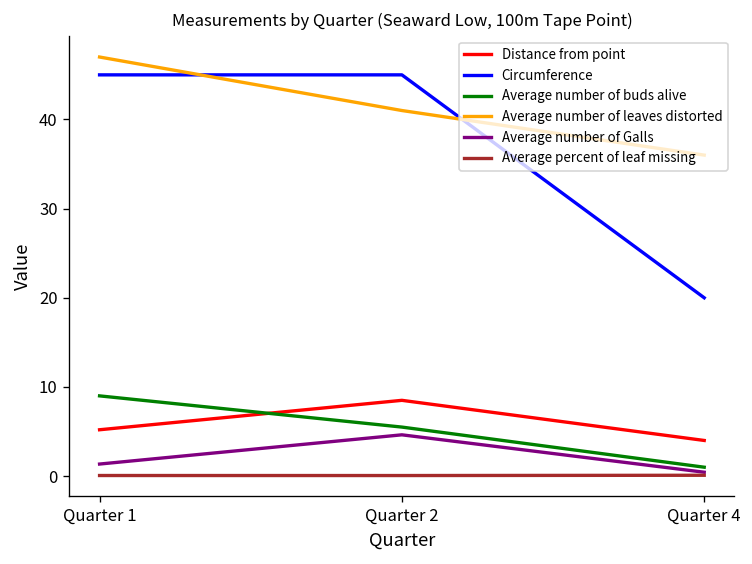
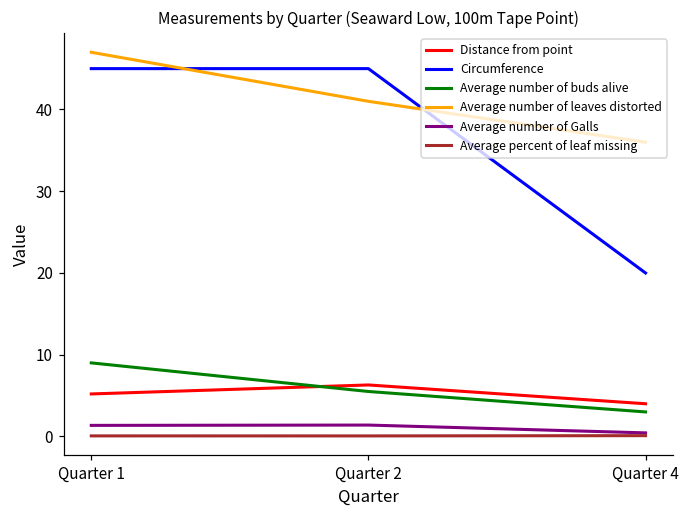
Distance from point, Quarter 2: 9 -> 6
Average number of Galls, Quarter 2: 5 -> 1
Average number of buds alive, Quarter 4: 1 -> 3
